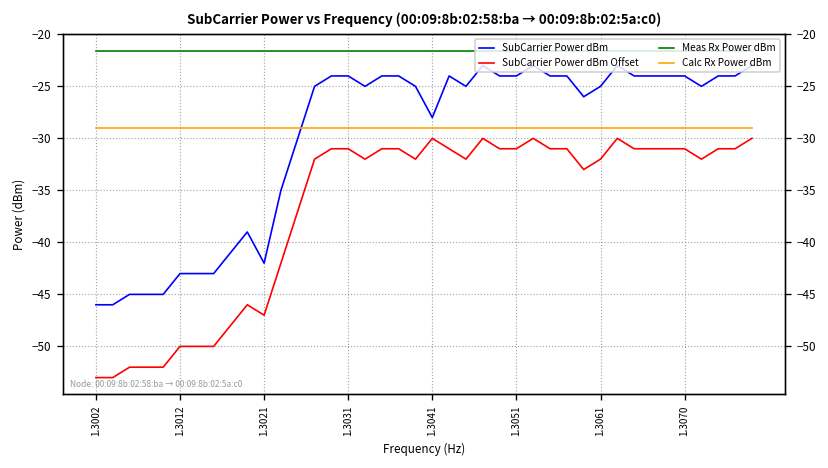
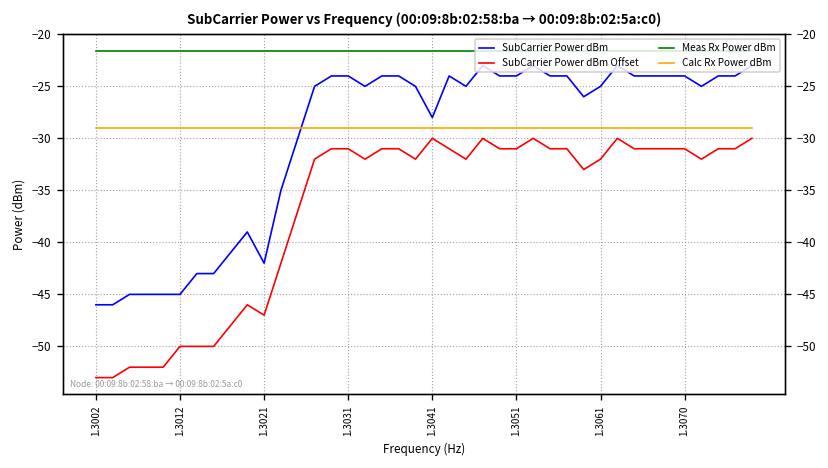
SubCarrier Power dBm, 1.3012: -43 -> -45
